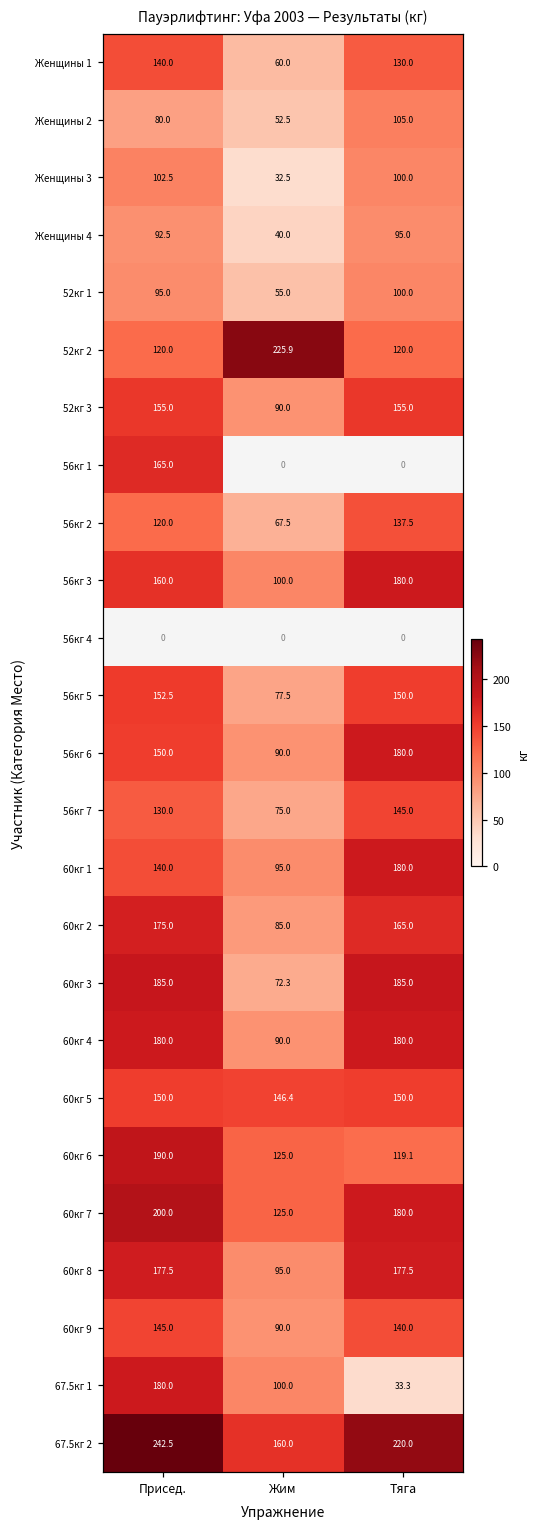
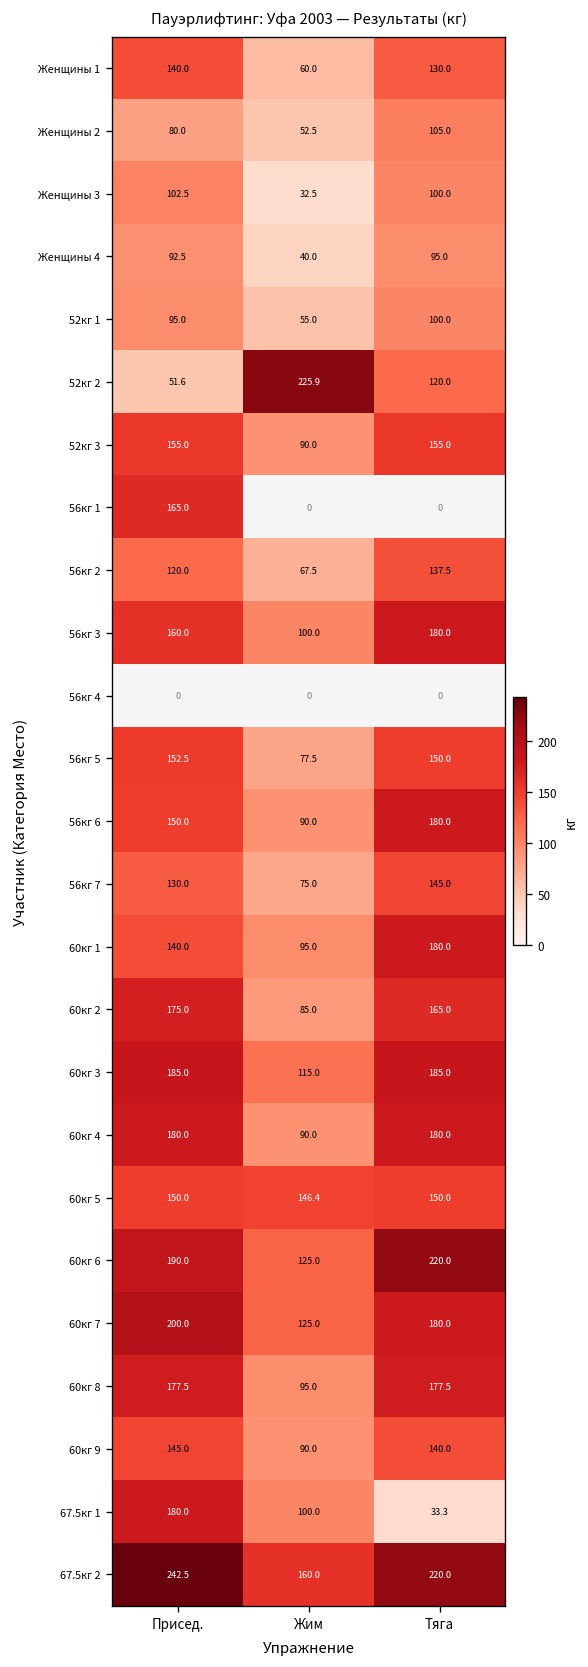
52кг 2, Присед.: 120.0 -> 51.6
60кг 3, Жим: 72.3 -> 115.0
60кг 6, Тяга: 119.1 -> 220.0
